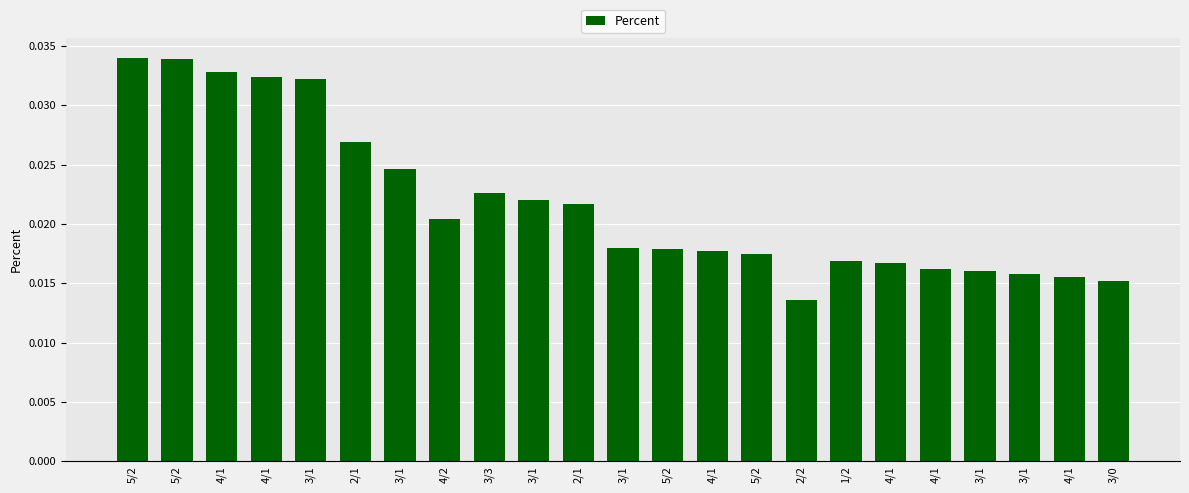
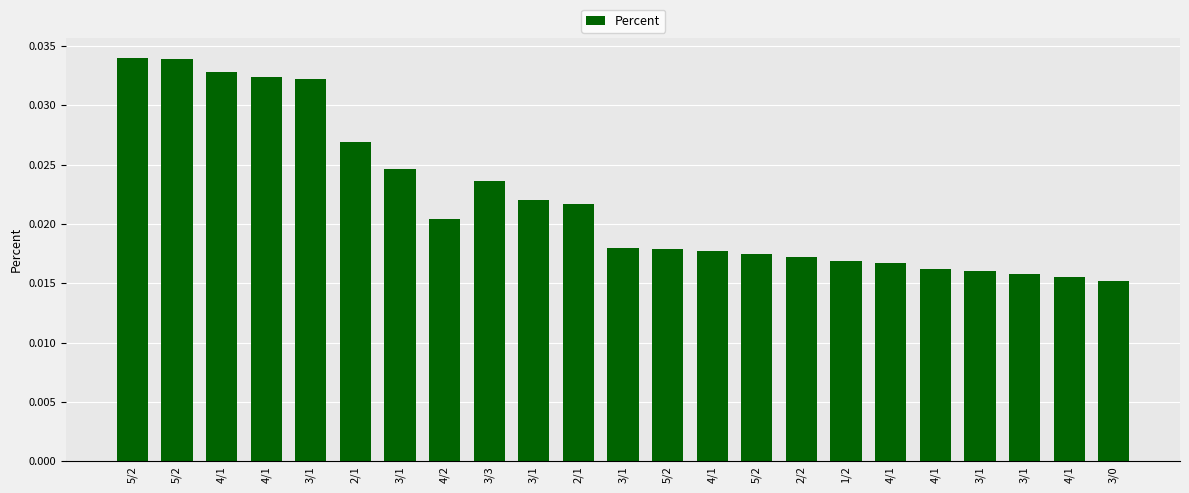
3/3: 0.0226 -> 0.0236
2/2: 0.0136 -> 0.0172
